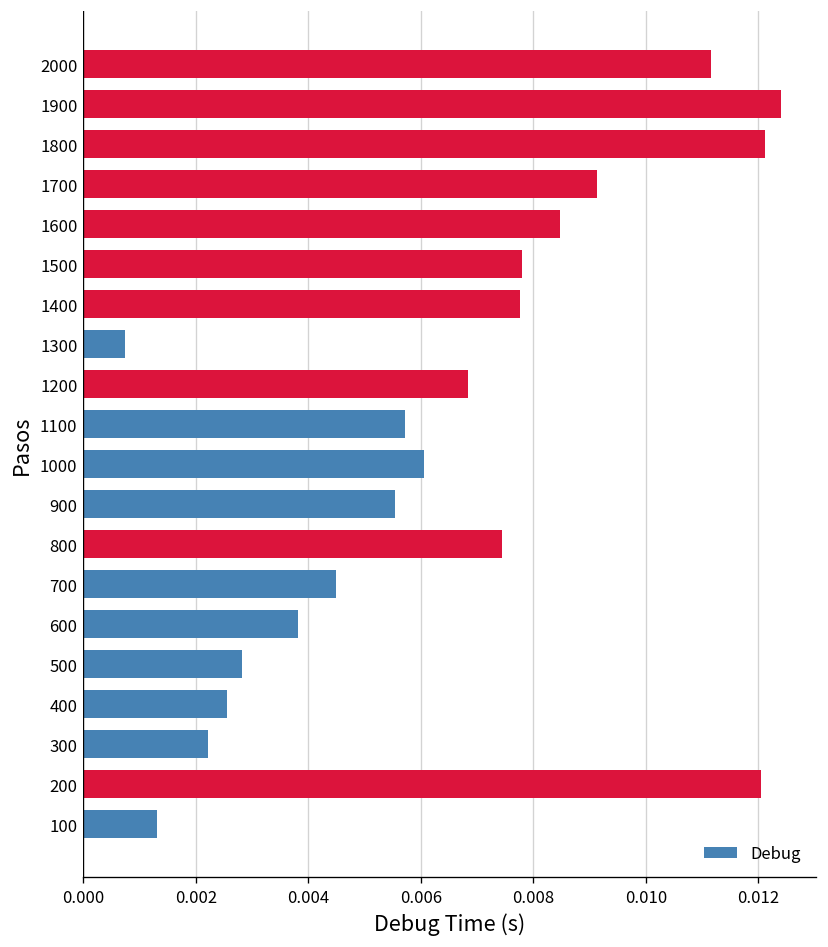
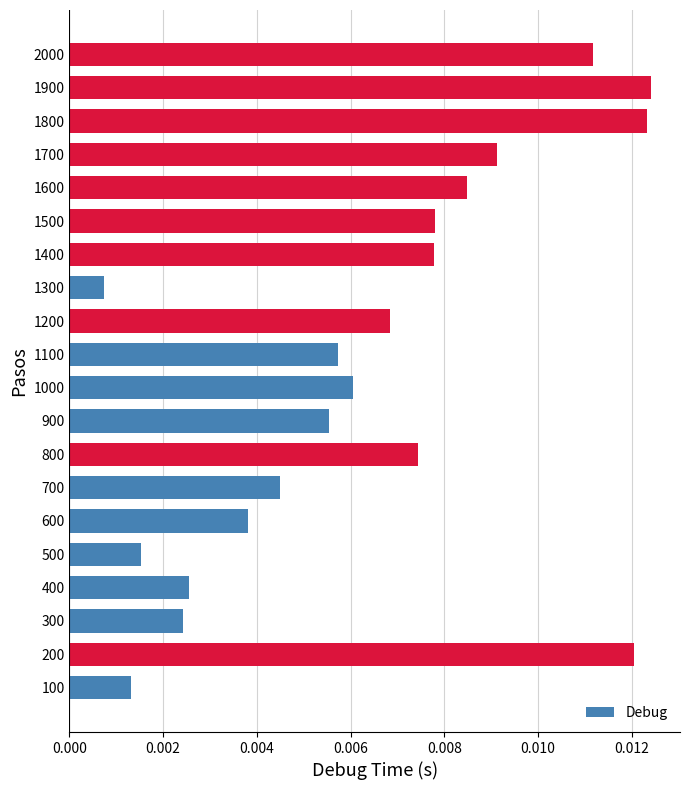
1800: 0.0121 -> 0.0123
500: 0.0028 -> 0.0015
300: 0.0022 -> 0.0024
